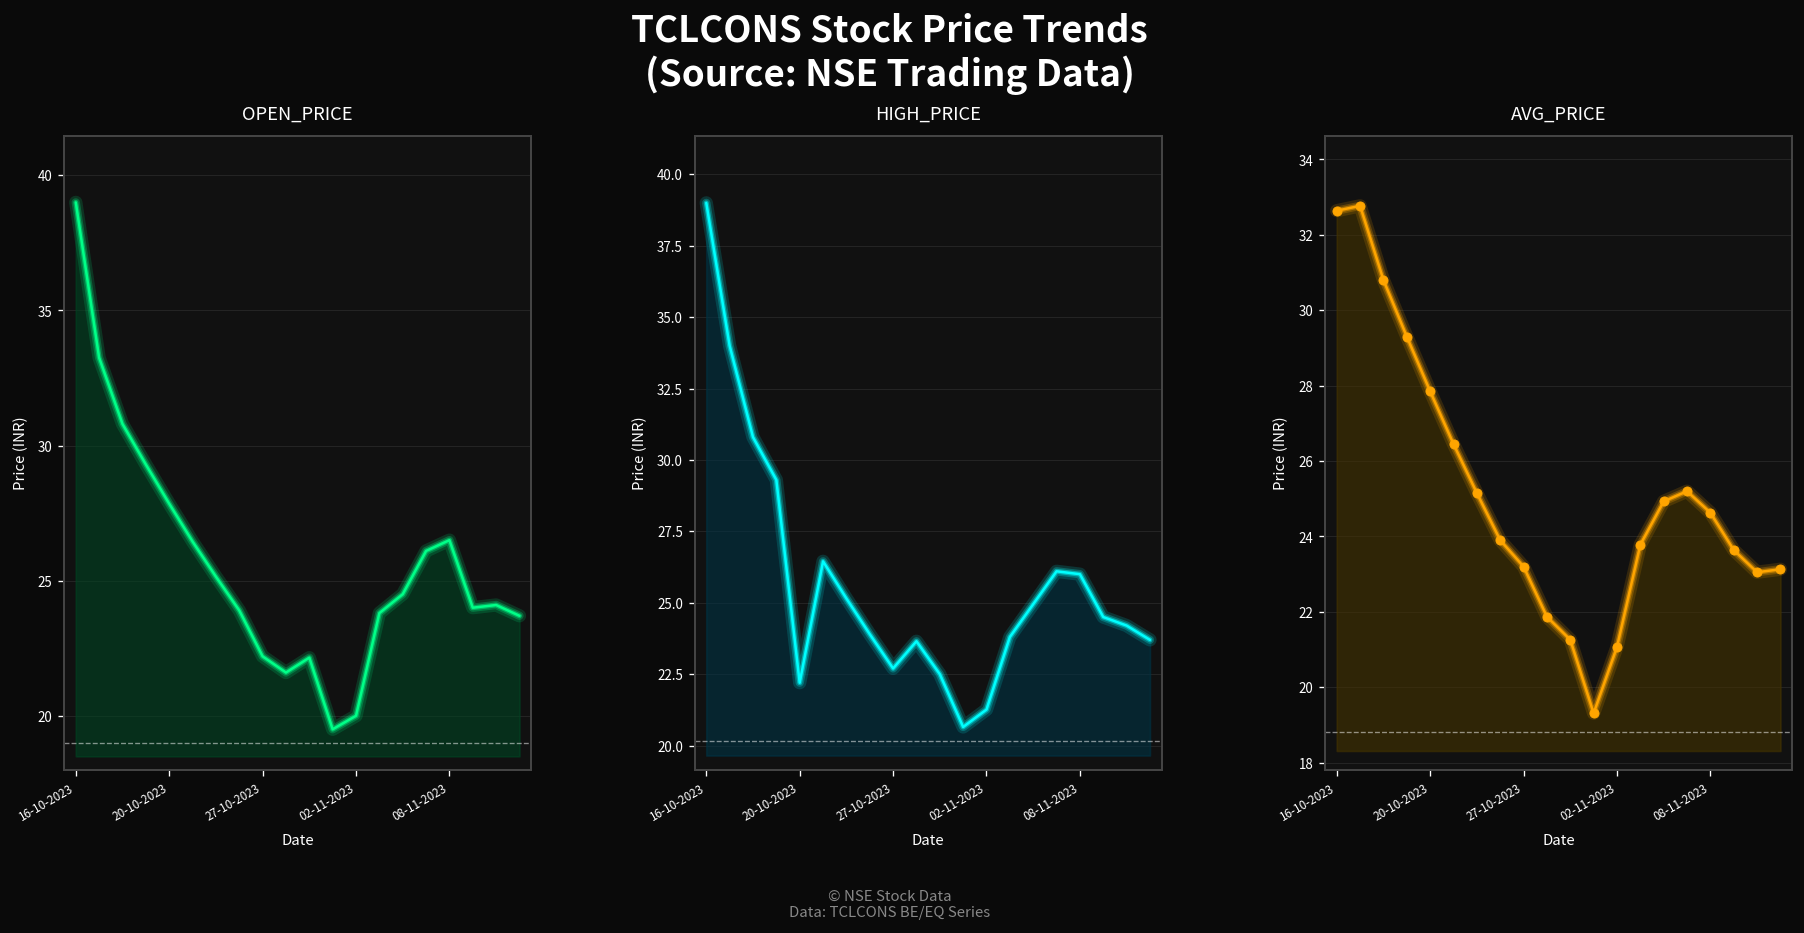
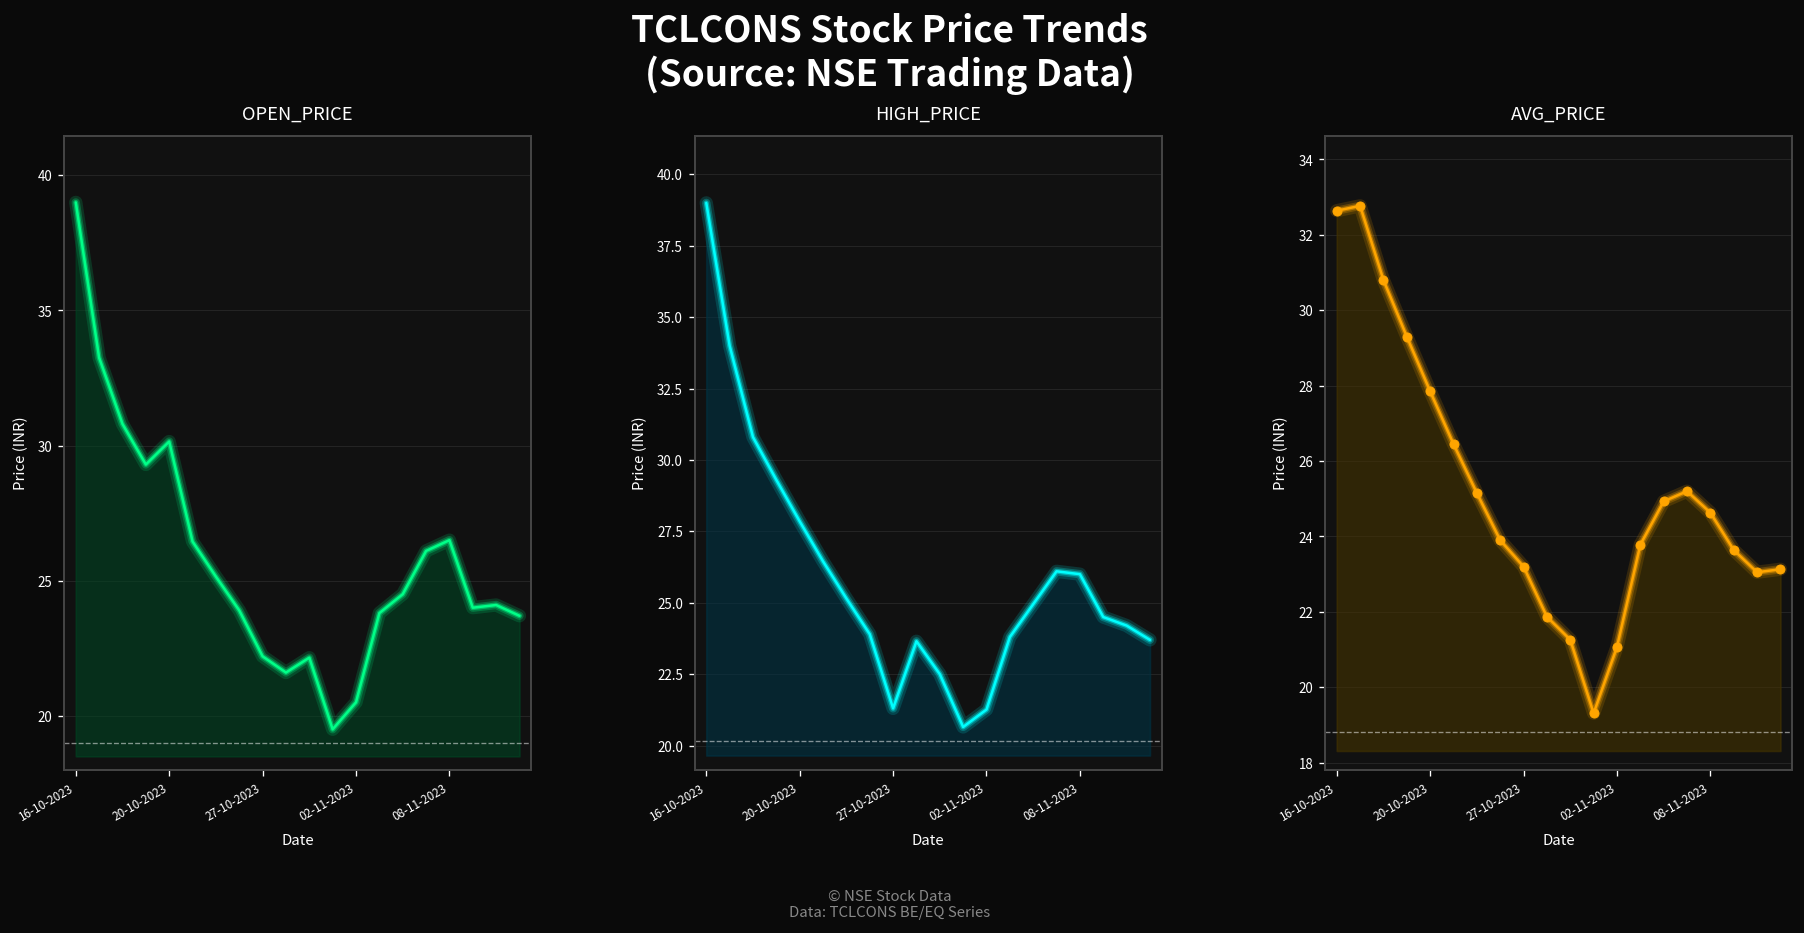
OPEN_PRICE, 20-10-2023: 27.9 -> 30.2
OPEN_PRICE, 02-11-2023: 20.0 -> 20.5
HIGH_PRICE, 20-10-2023: 22.2 -> 27.9
HIGH_PRICE, 27-10-2023: 22.7 -> 21.3
